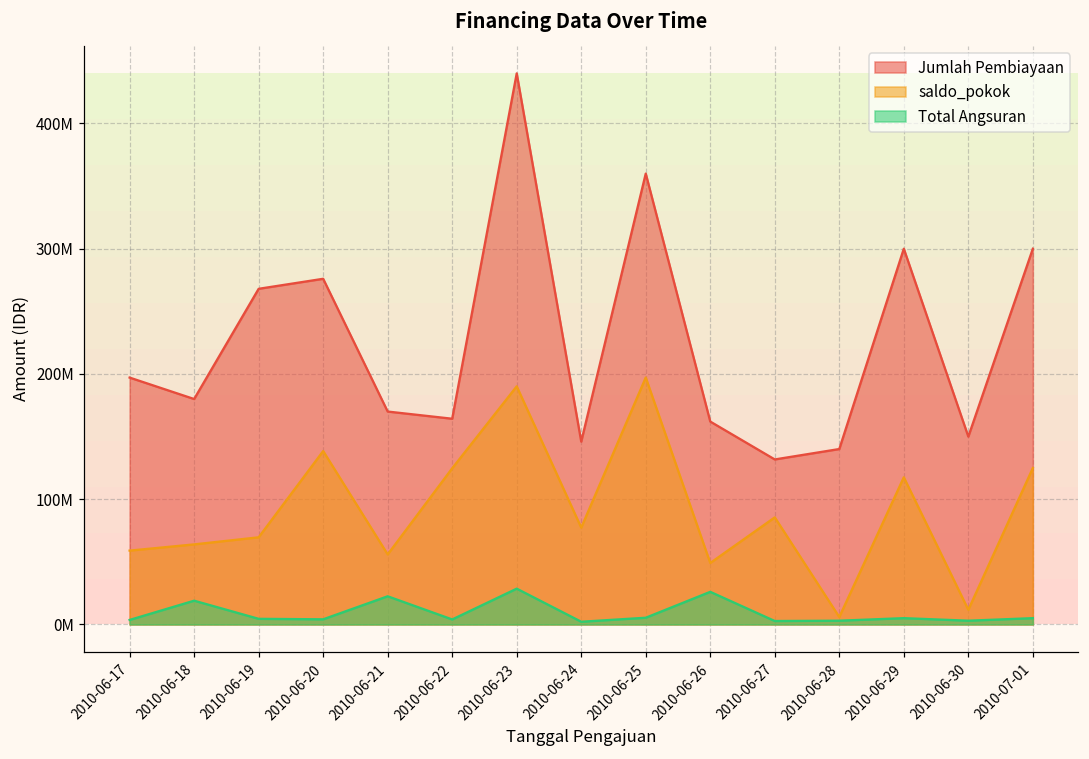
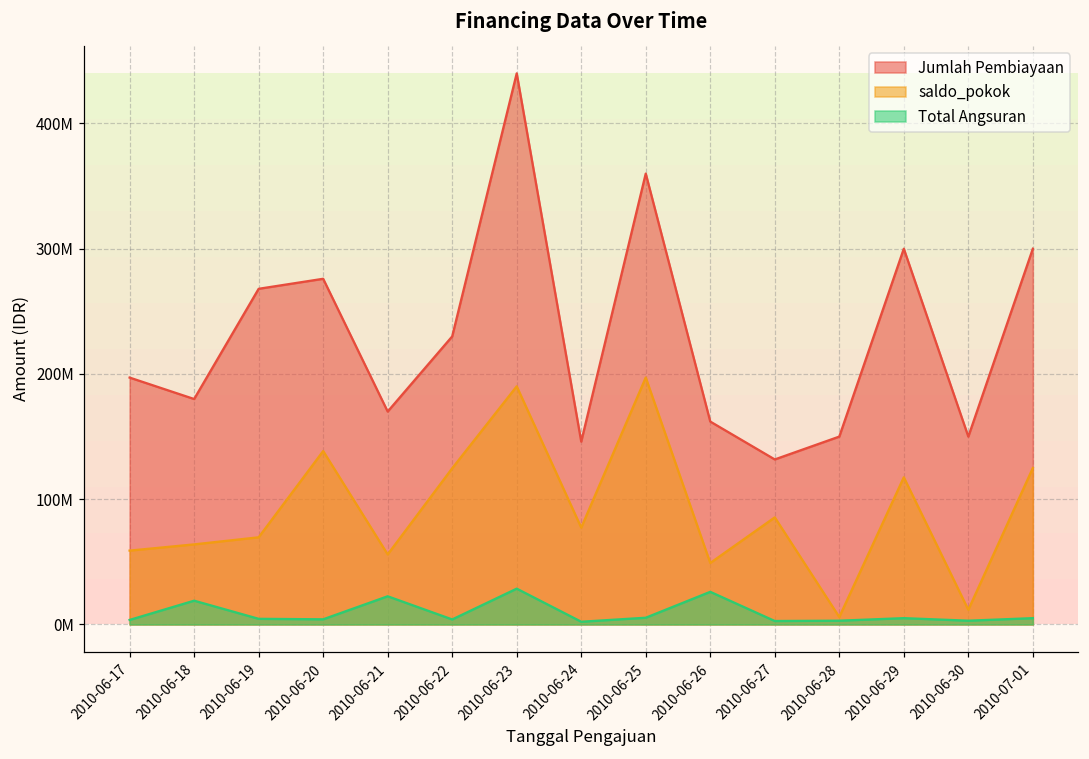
Jumlah Pembiayaan, 2010-06-22: 164000000 -> 230000000
Jumlah Pembiayaan, 2010-06-28: 140000000 -> 150000000
